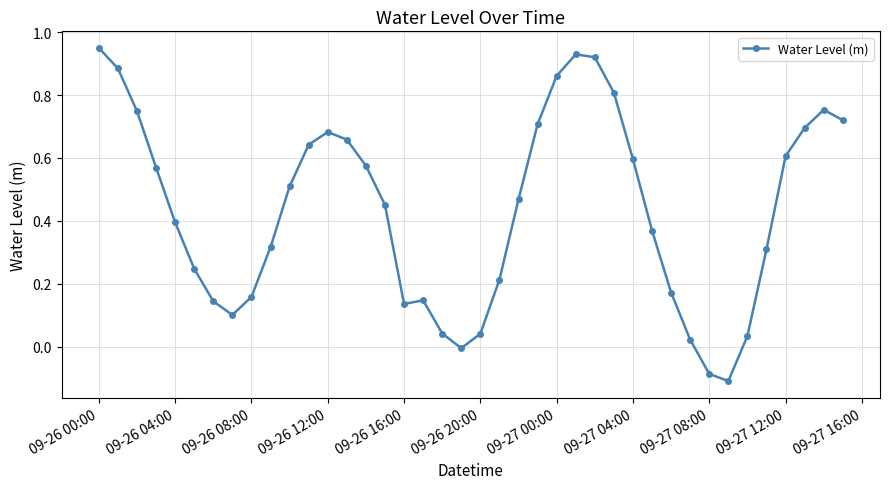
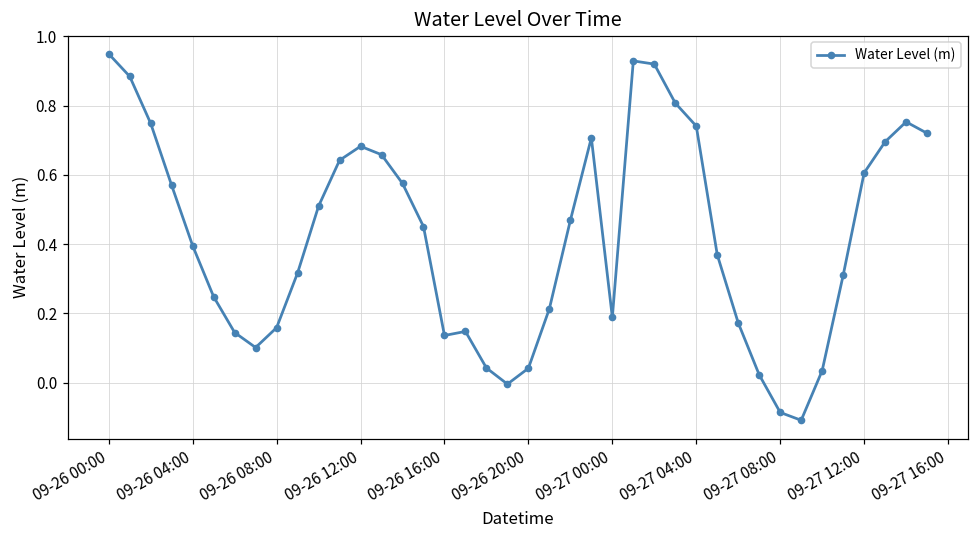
09-27 00:00: 0.86 -> 0.19
09-27 04:00: 0.60 -> 0.74
